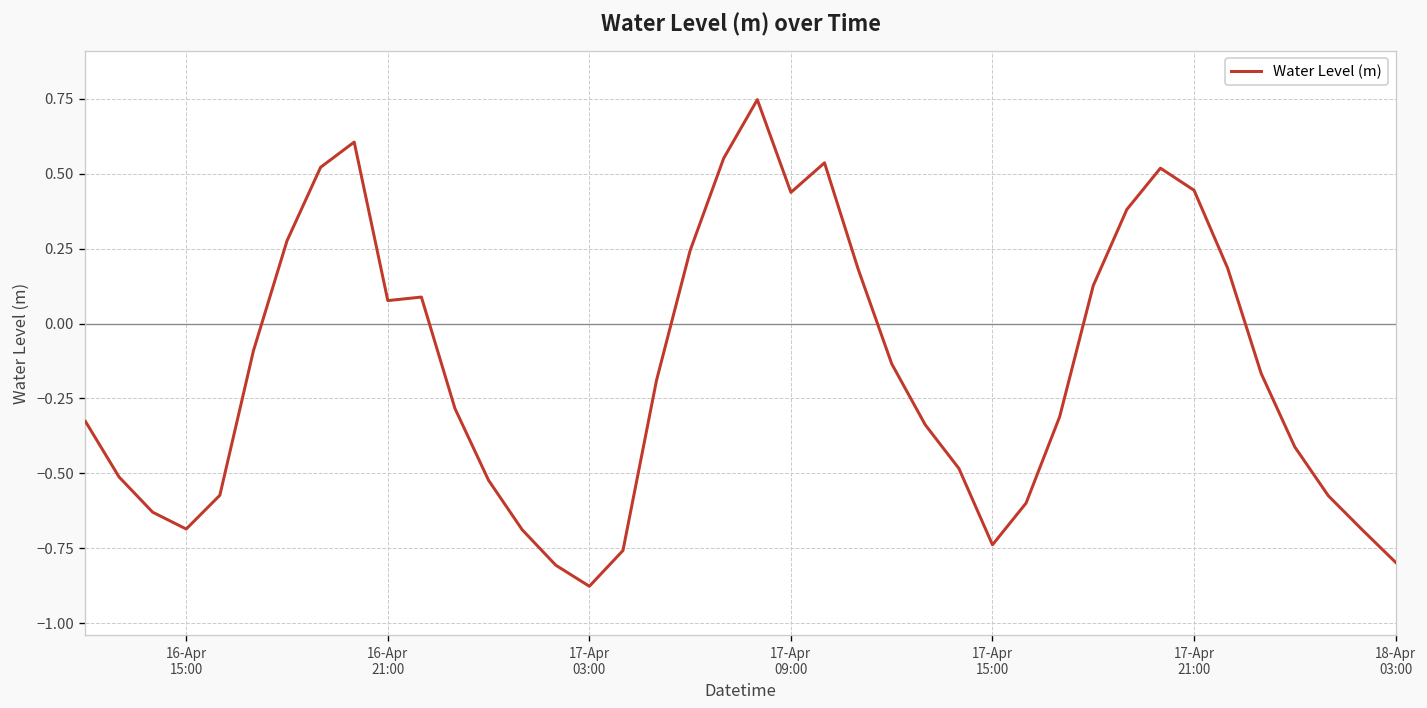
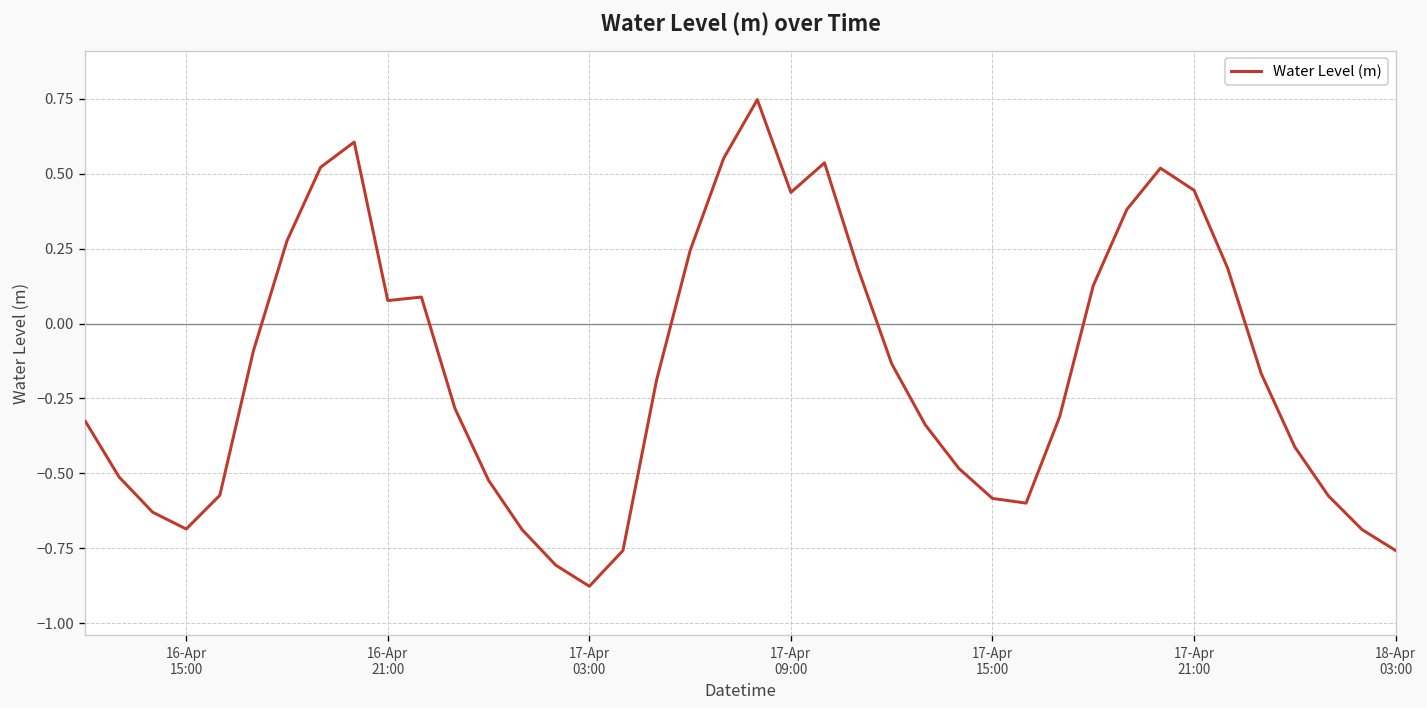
17-Apr 15:00: -0.74 -> -0.58
18-Apr 03:00: -0.80 -> -0.76
